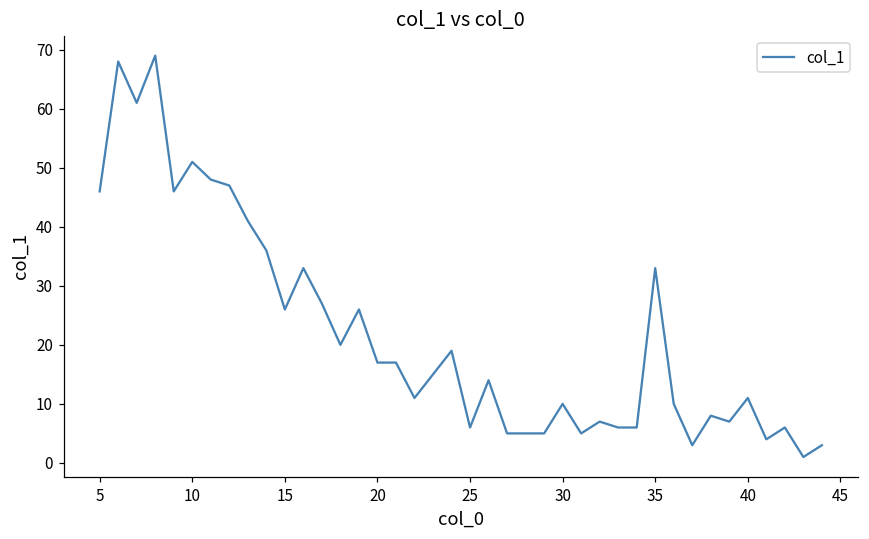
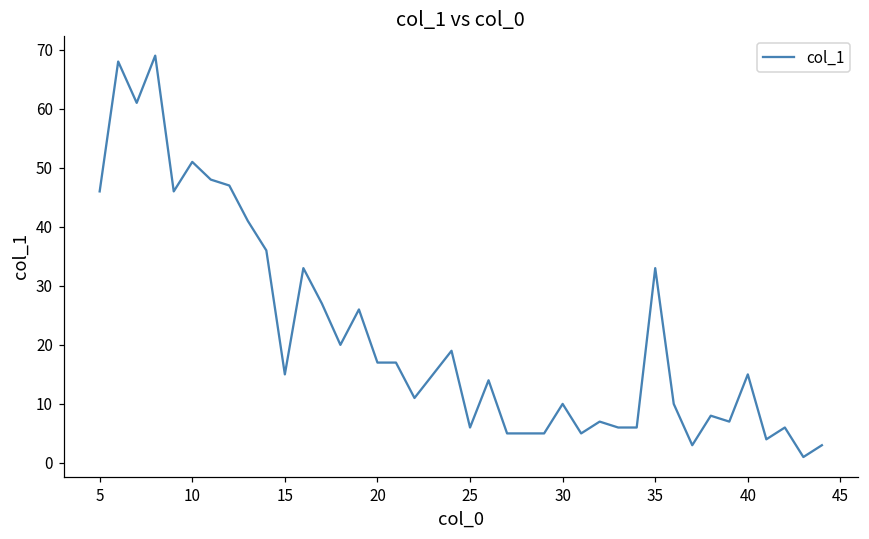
15: 26 -> 15
40: 11 -> 15
